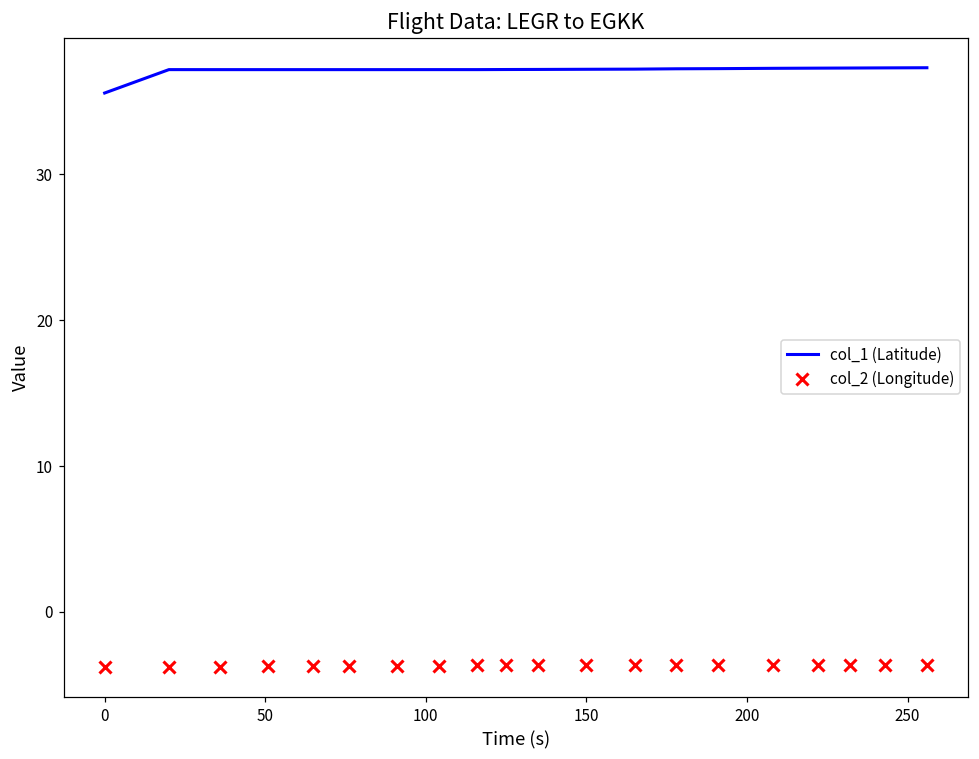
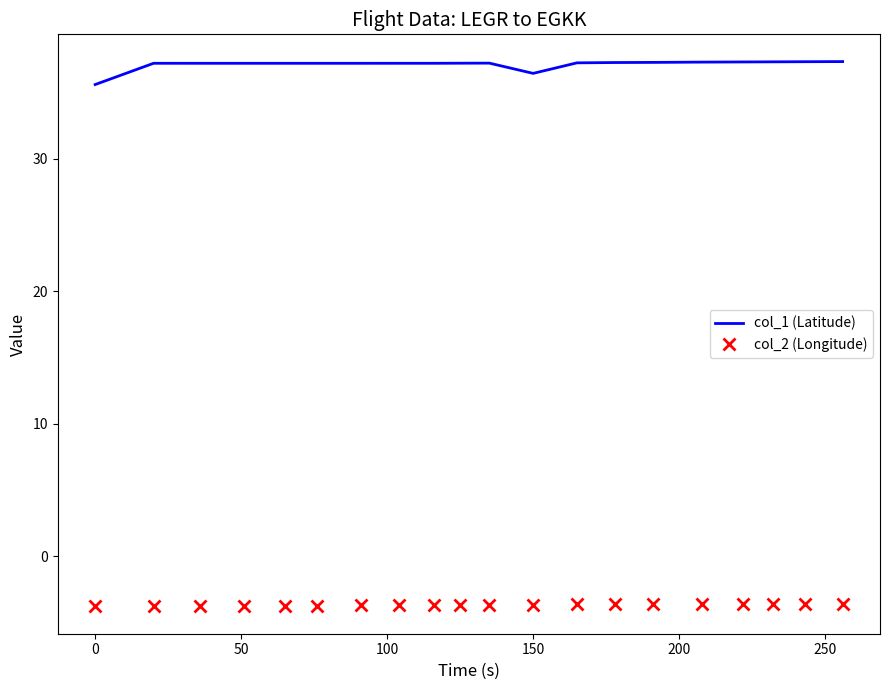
col_1 (Latitude), 150: 37.2 -> 36.4
